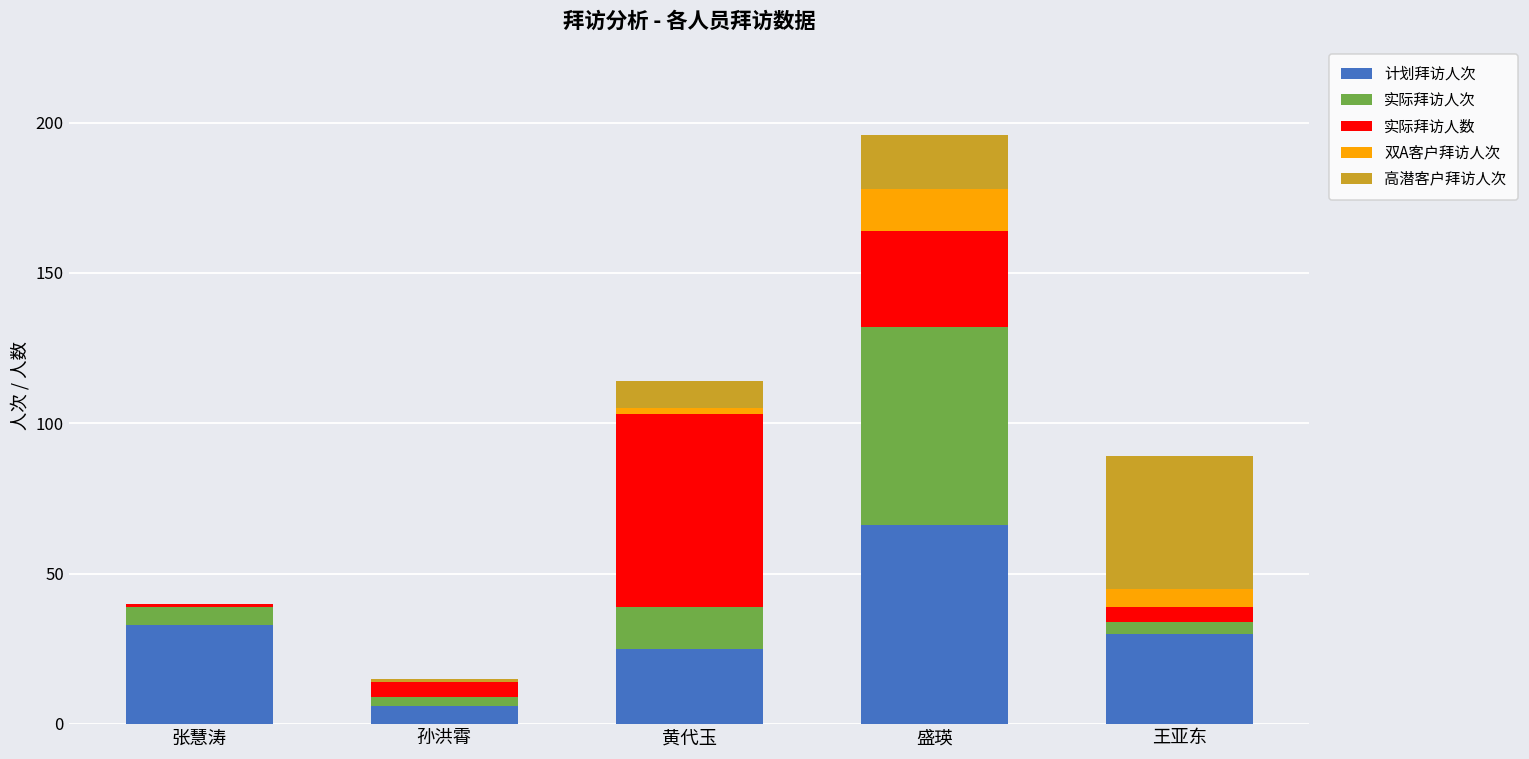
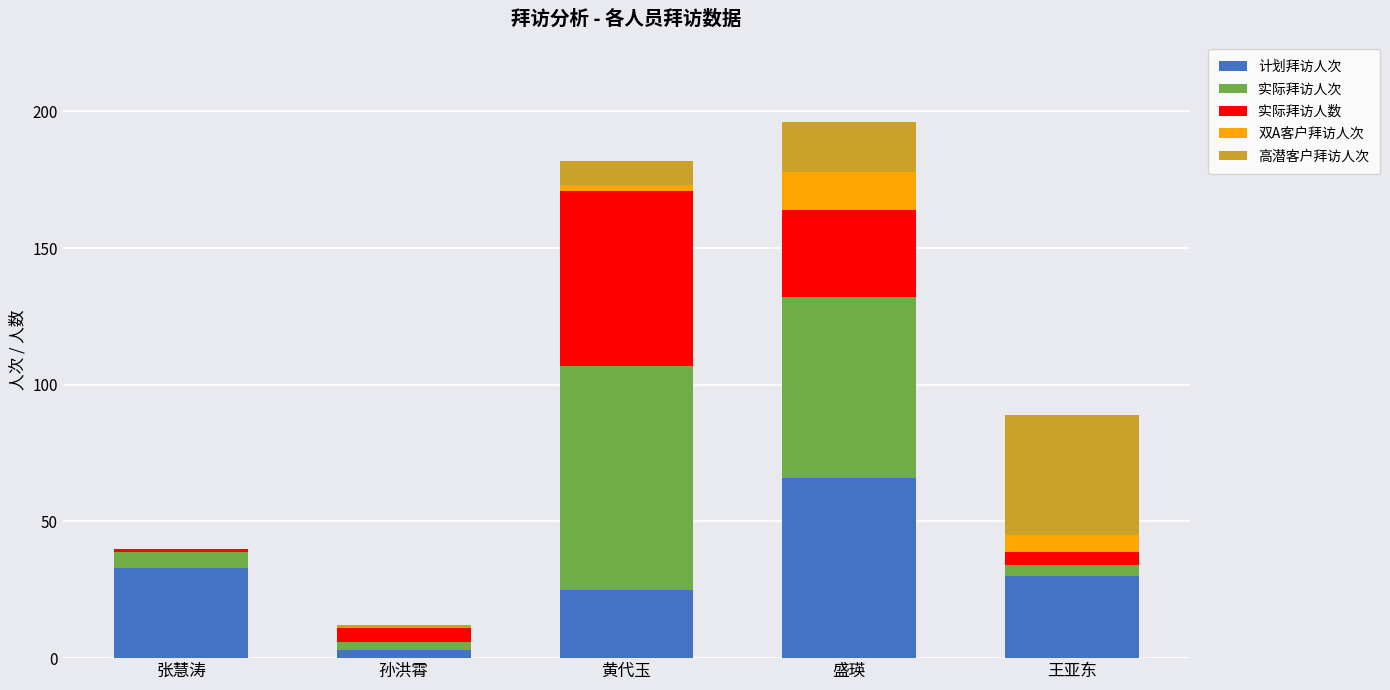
计划拜访人次, 孙洪霄: 6 -> 3
实际拜访人次, 黄代玉: 14 -> 82
